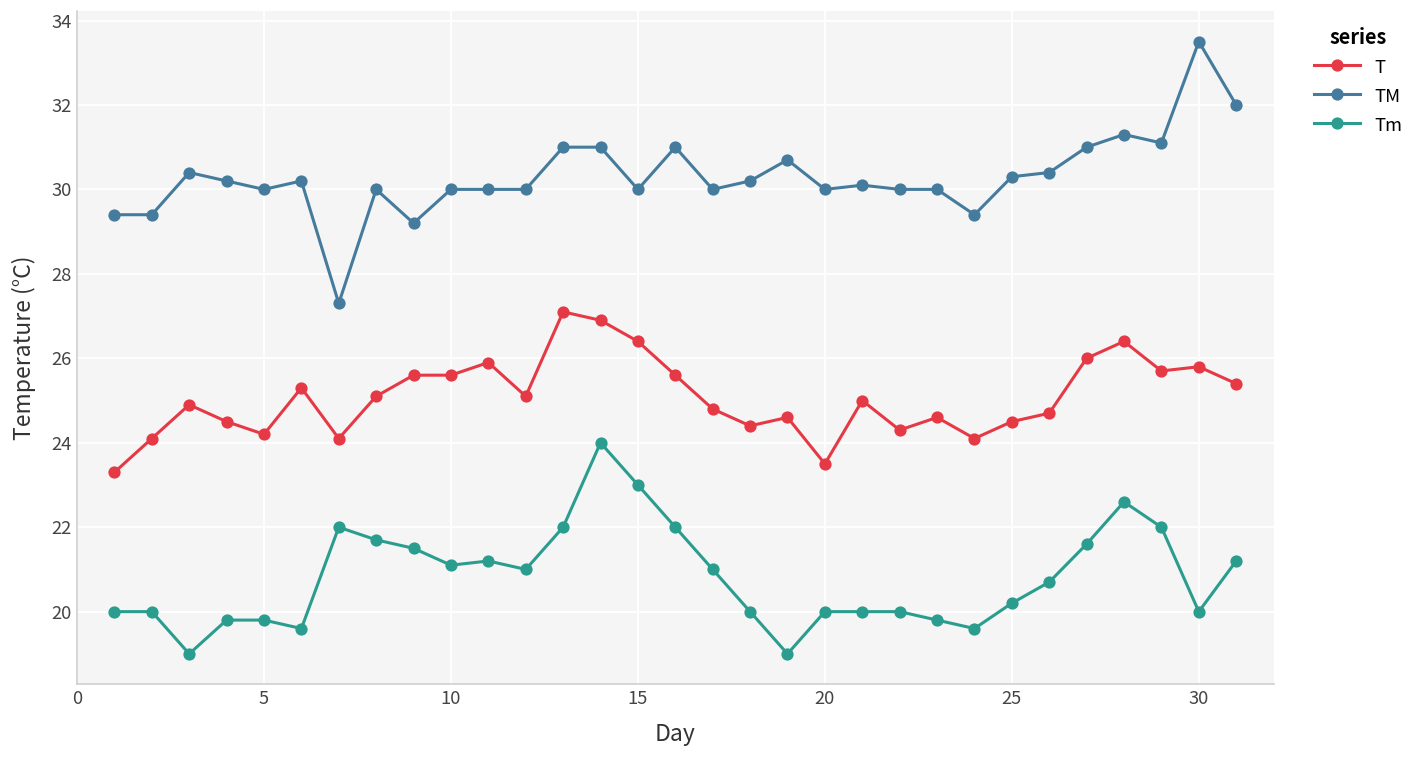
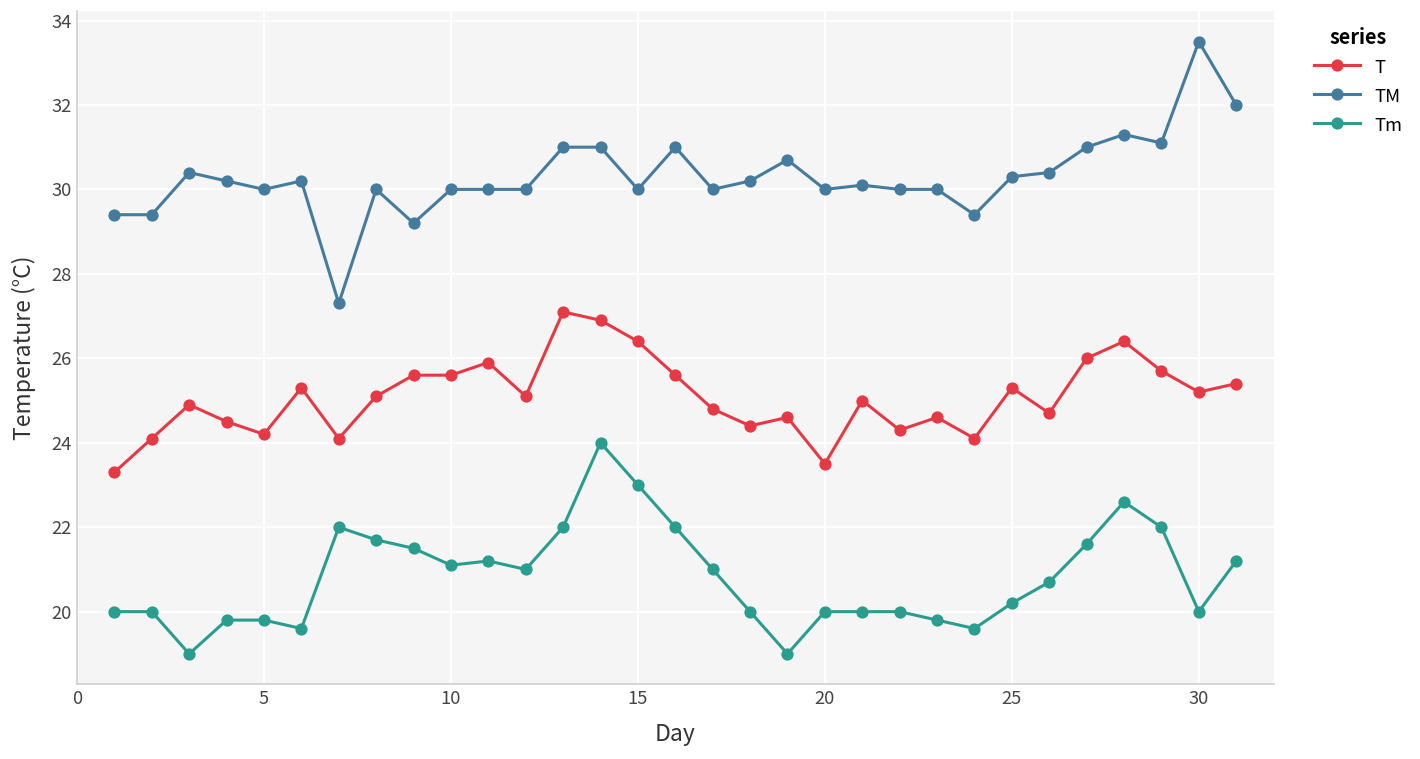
T, 25: 24.5 -> 25.3
T, 30: 25.8 -> 25.2
